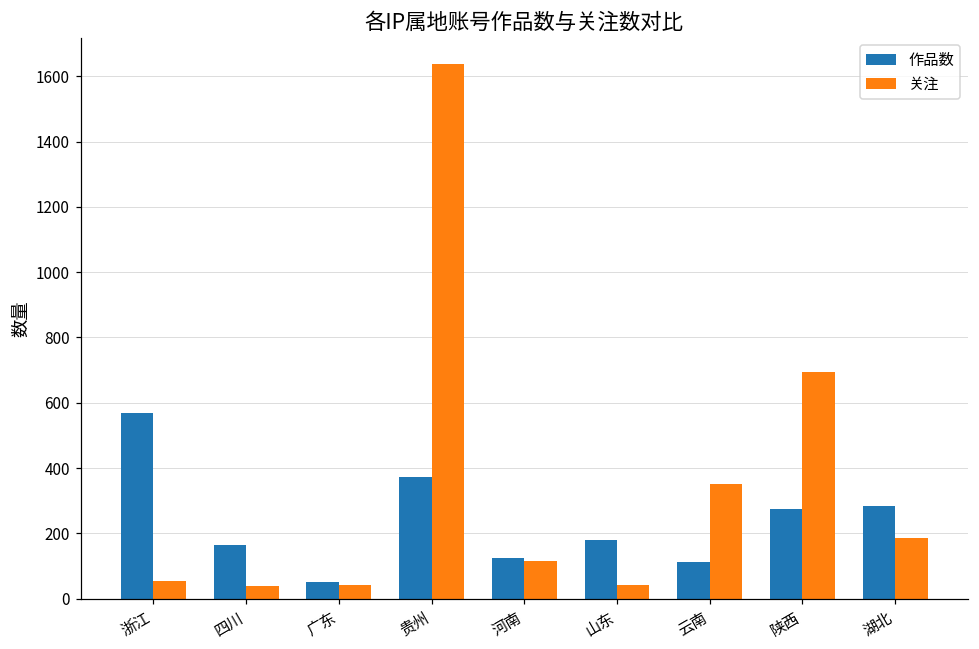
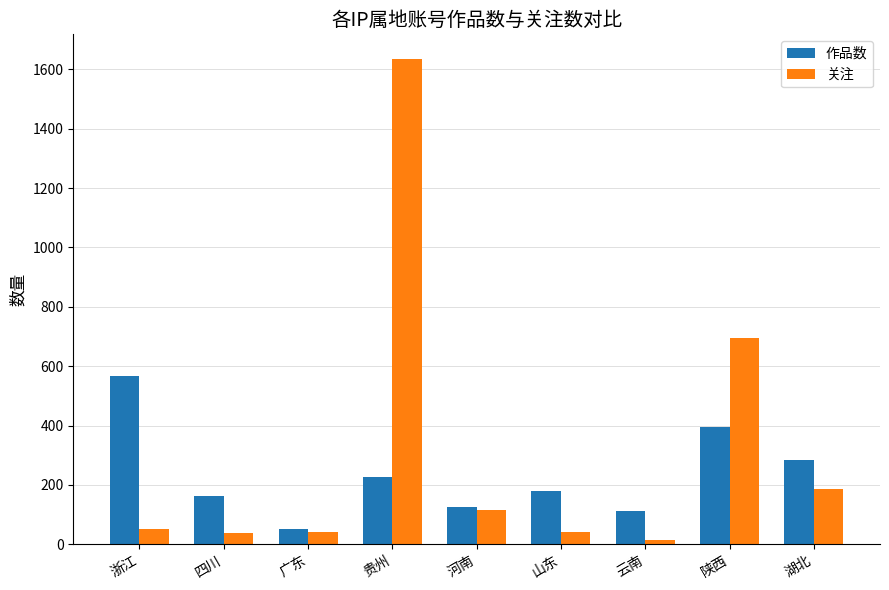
作品数, 贵州: 370 -> 230
关注, 云南: 350 -> 10
作品数, 陕西: 280 -> 400
